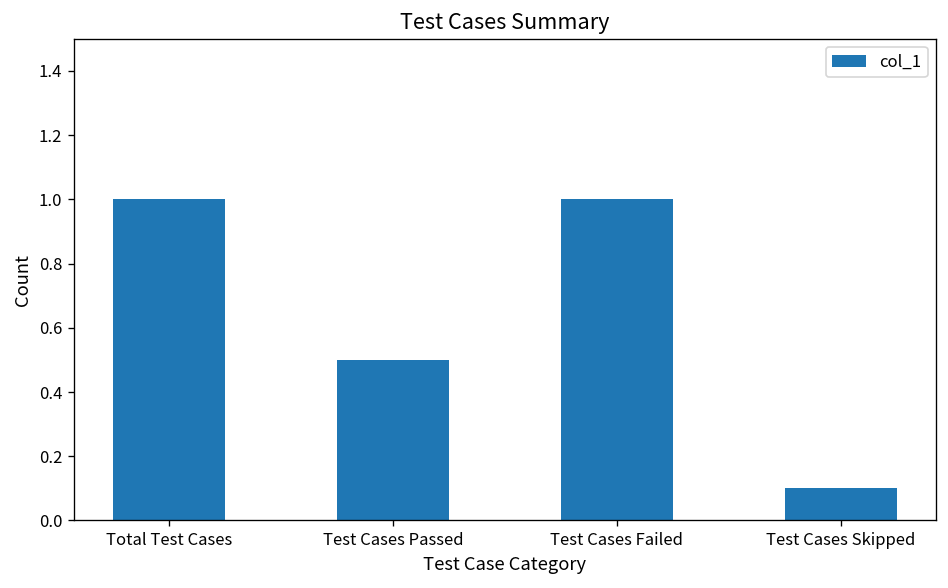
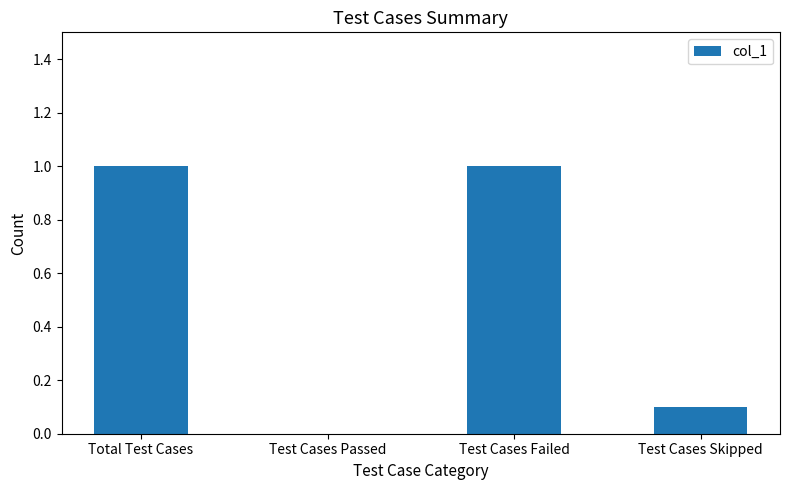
Test Cases Passed: 0.5 -> 0.0
